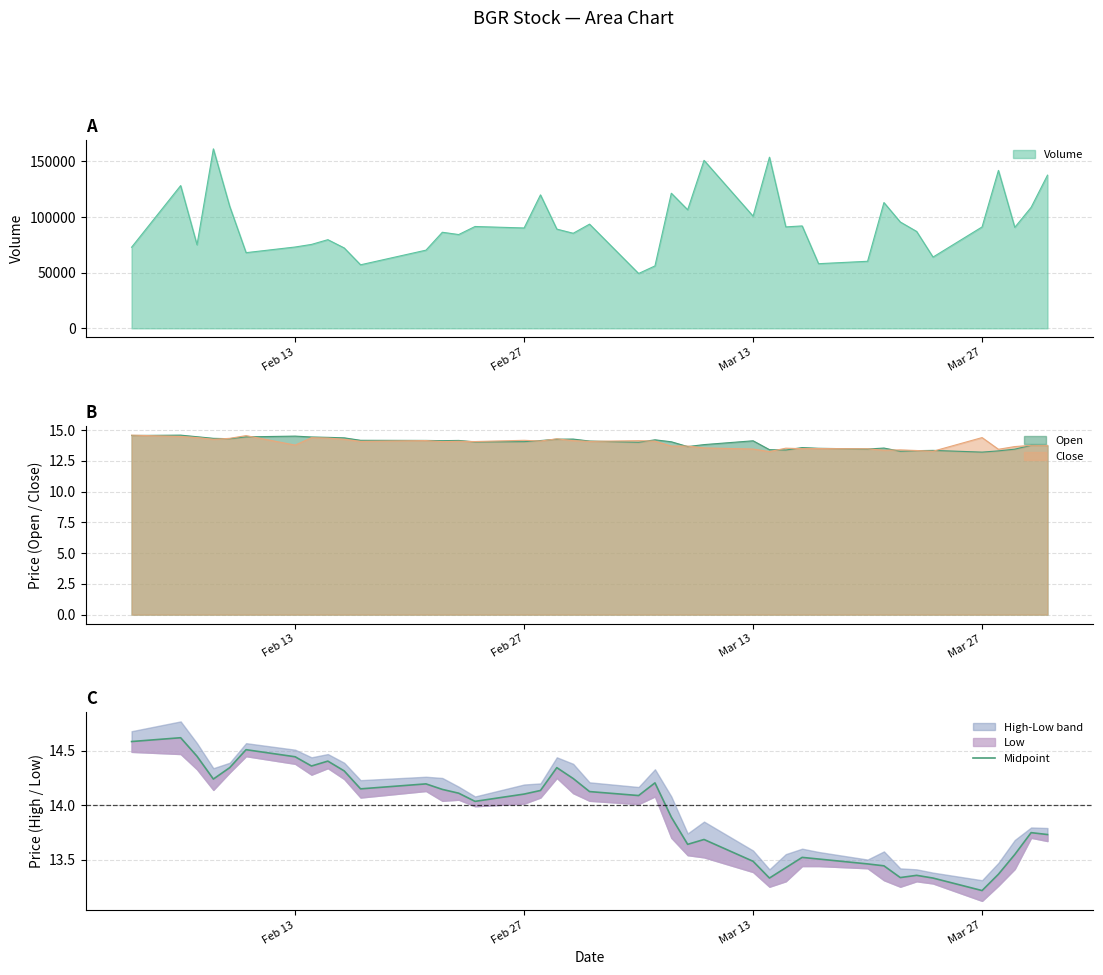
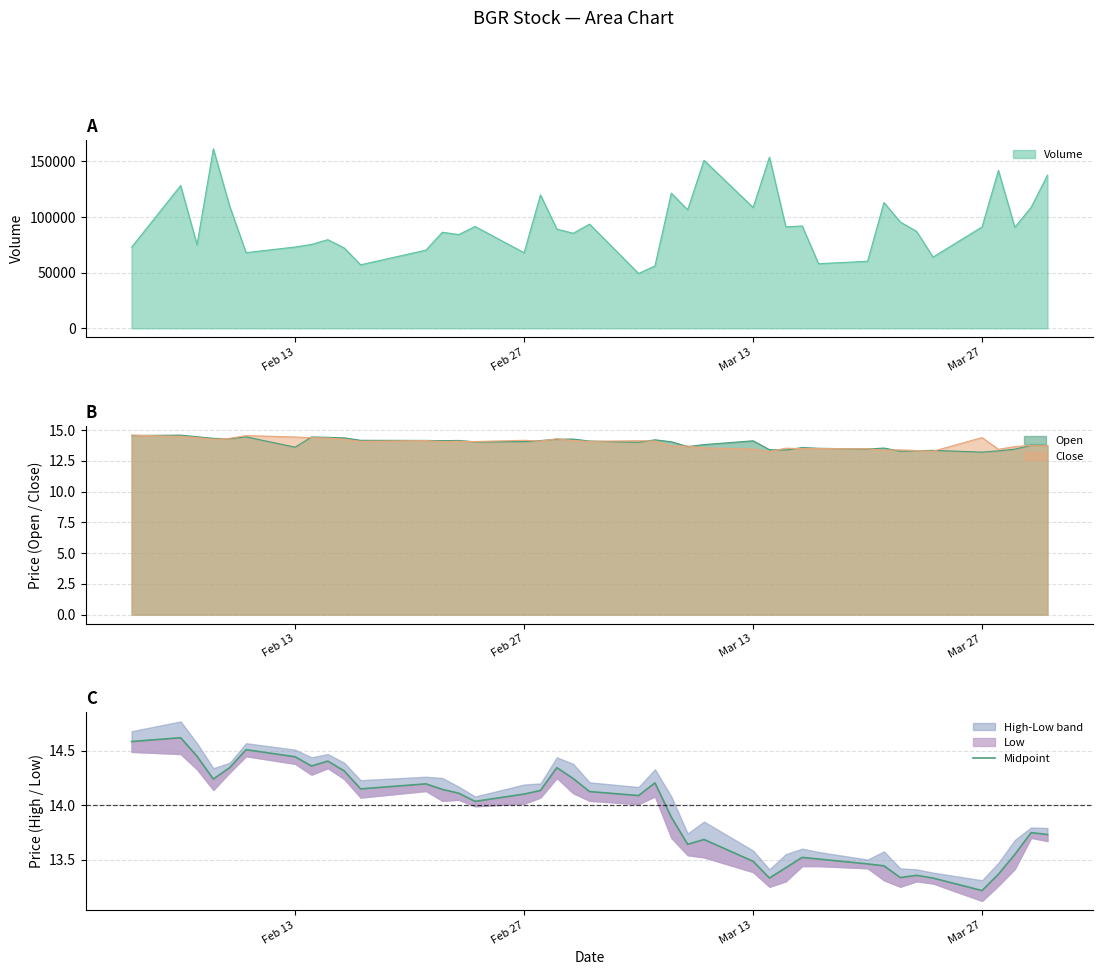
A, Feb 27: 90000 -> 68000
A, Mar 13: 101000 -> 108000
B, Open, Feb 13: 14.5 -> 13.6
B, Close, Feb 13: 13.8 -> 14.4
